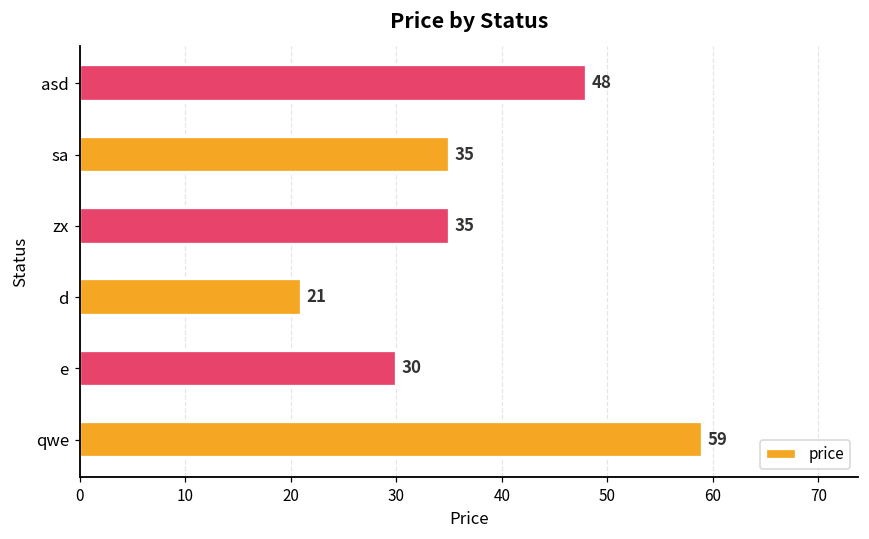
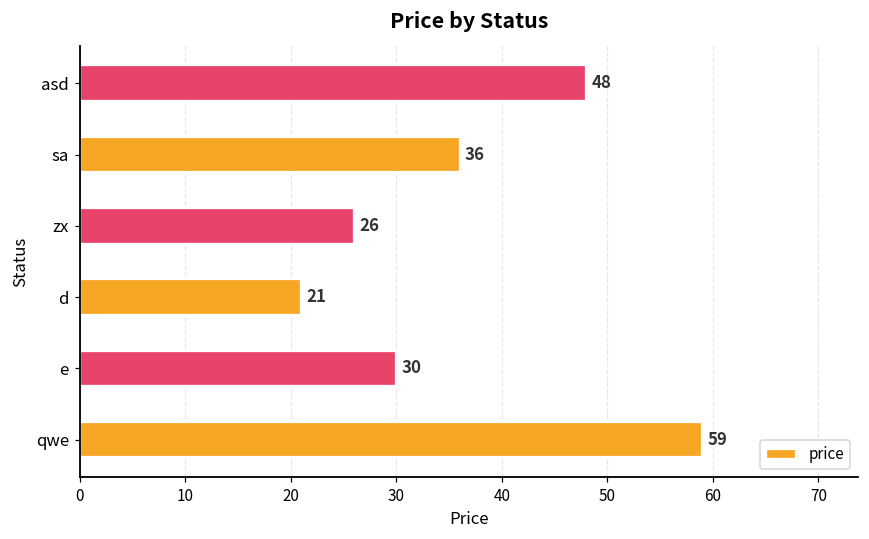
sa: 35 -> 36
zx: 35 -> 26
